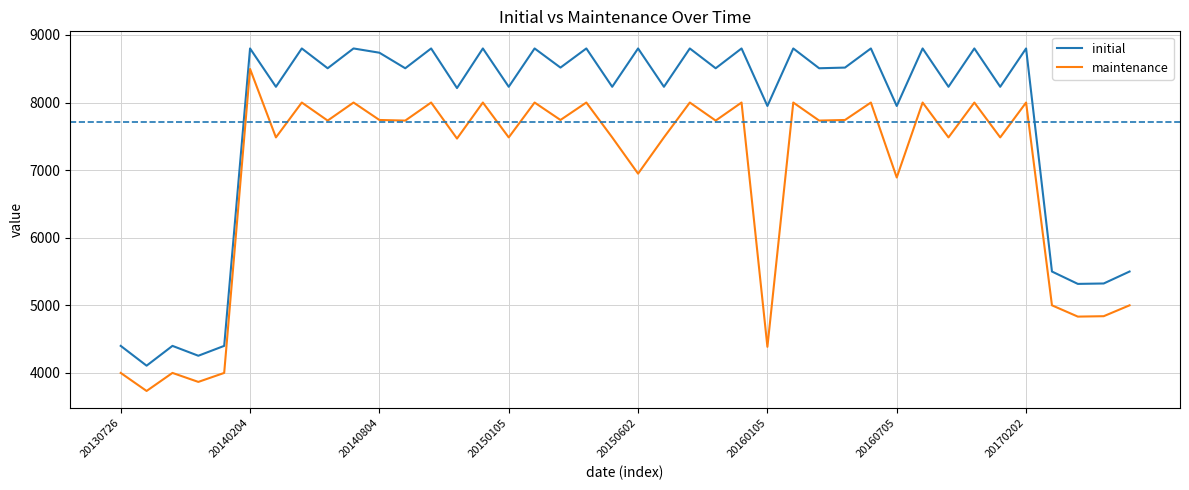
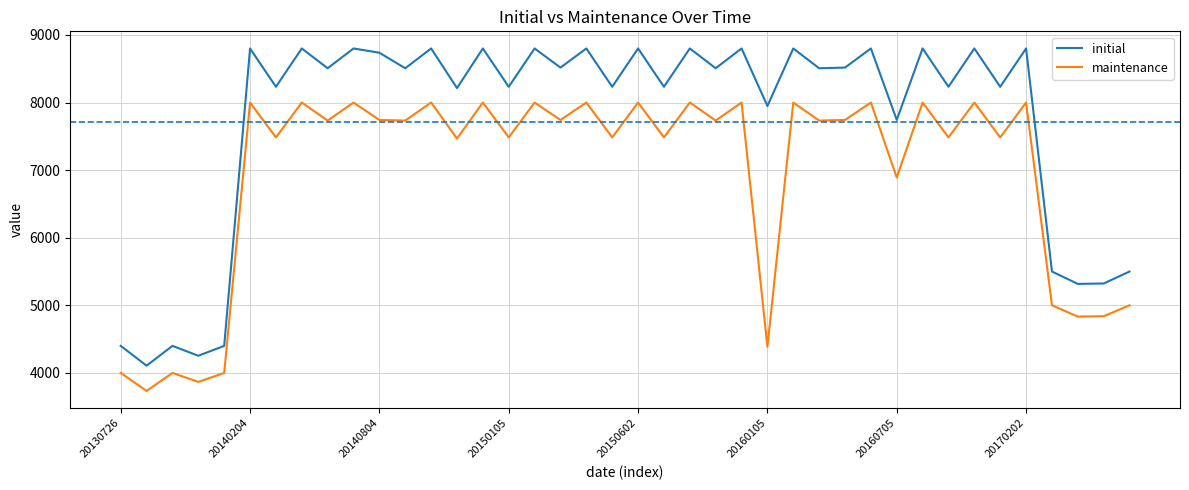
maintenance, 20140204: 8500 -> 8000
maintenance, 20150602: 6900 -> 8000
initial, 20160705: 7900 -> 7700
